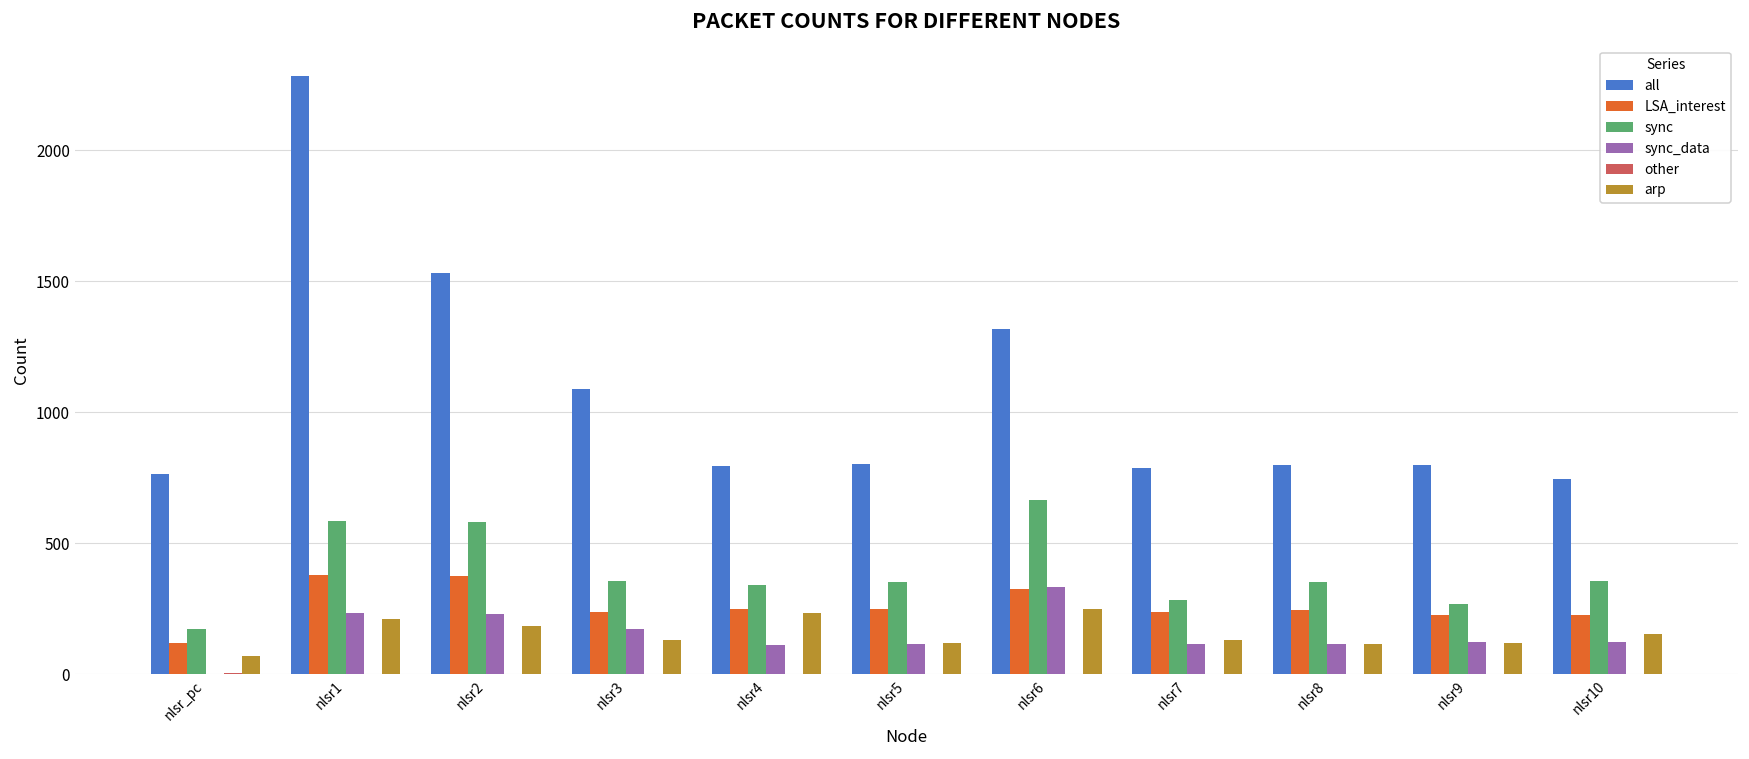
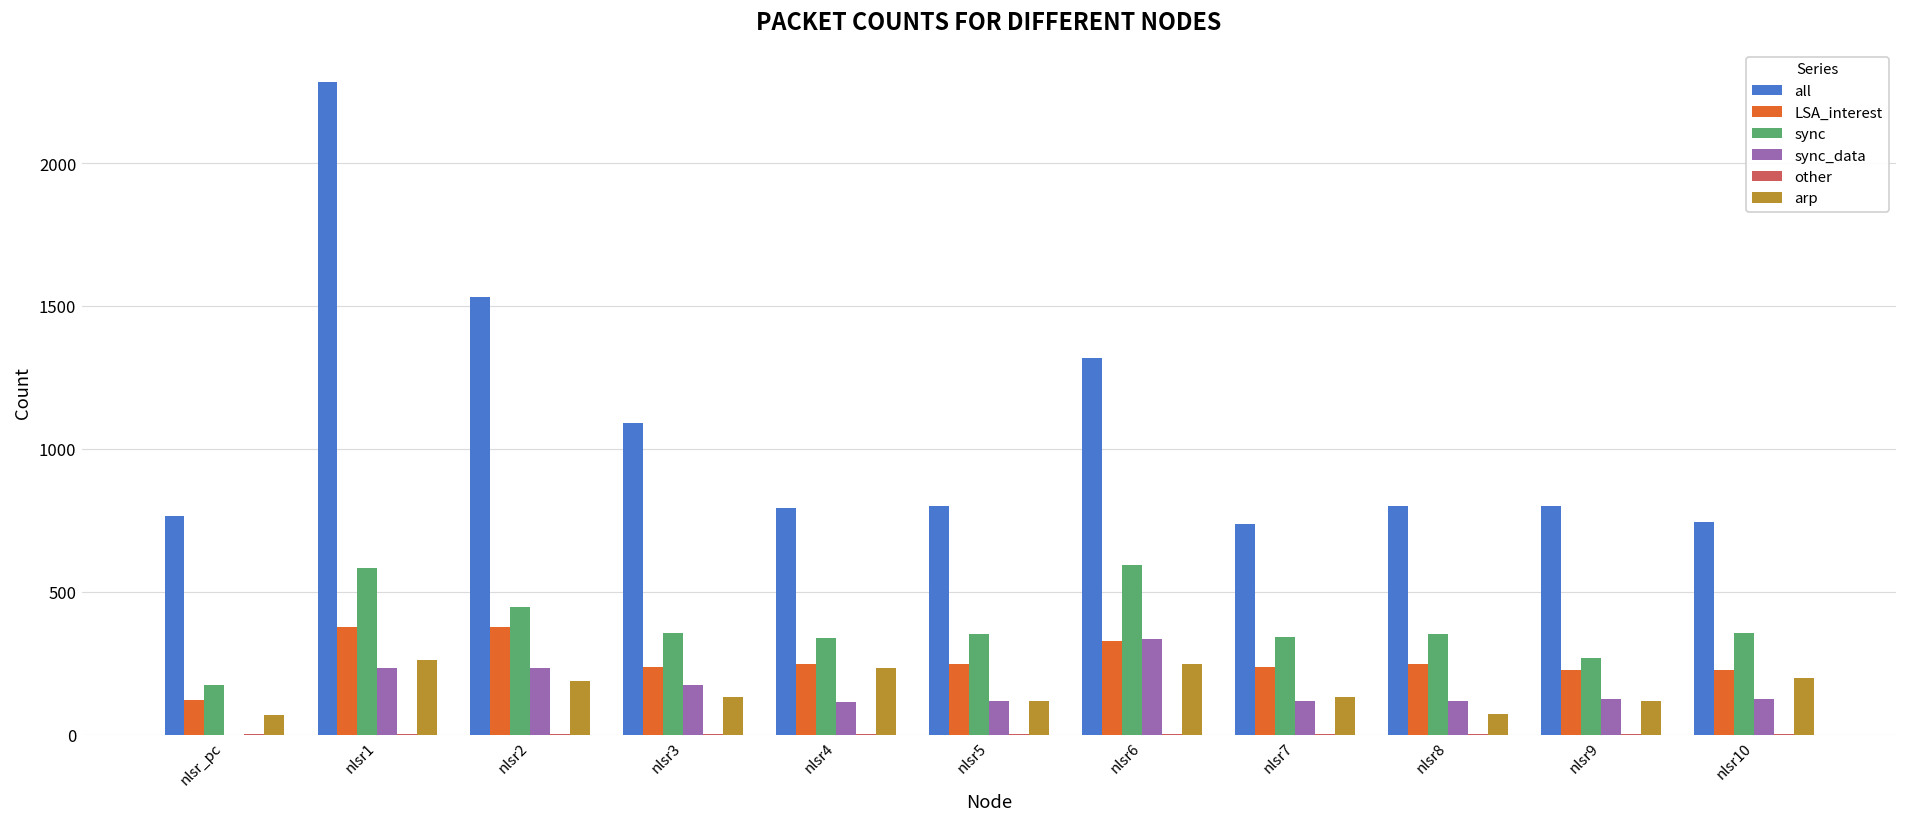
arp, nlsr1: 210 -> 260
sync, nlsr2: 580 -> 450
sync, nlsr6: 670 -> 590
all, nlsr7: 790 -> 740
sync, nlsr7: 280 -> 340
arp, nlsr8: 120 -> 70
arp, nlsr10: 150 -> 200
